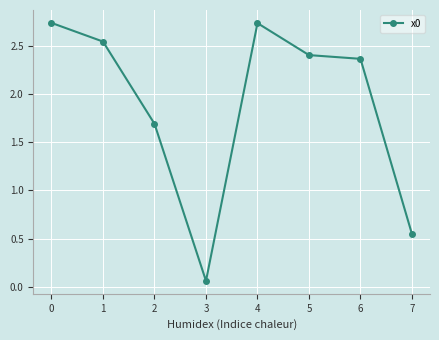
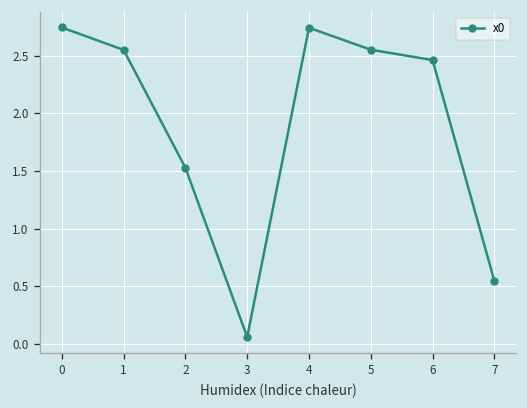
2: 1.7 -> 1.5
5: 2.4 -> 2.6
6: 2.4 -> 2.5
